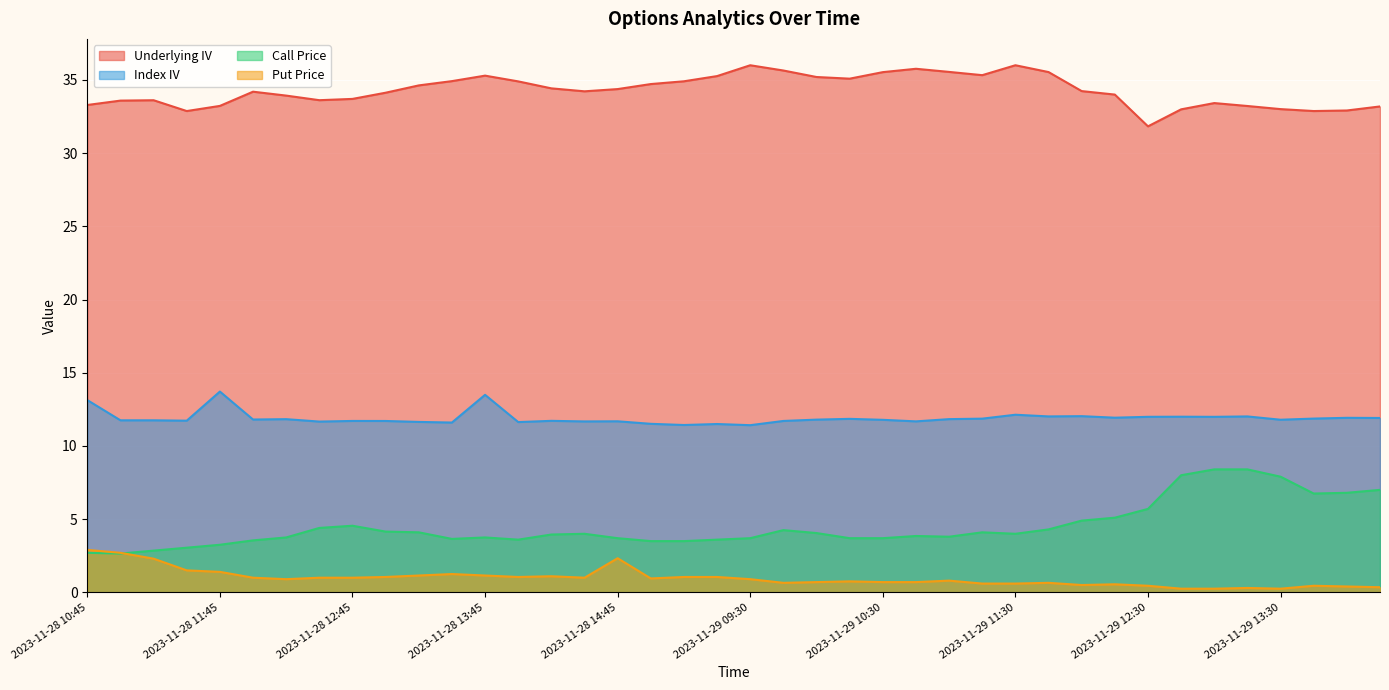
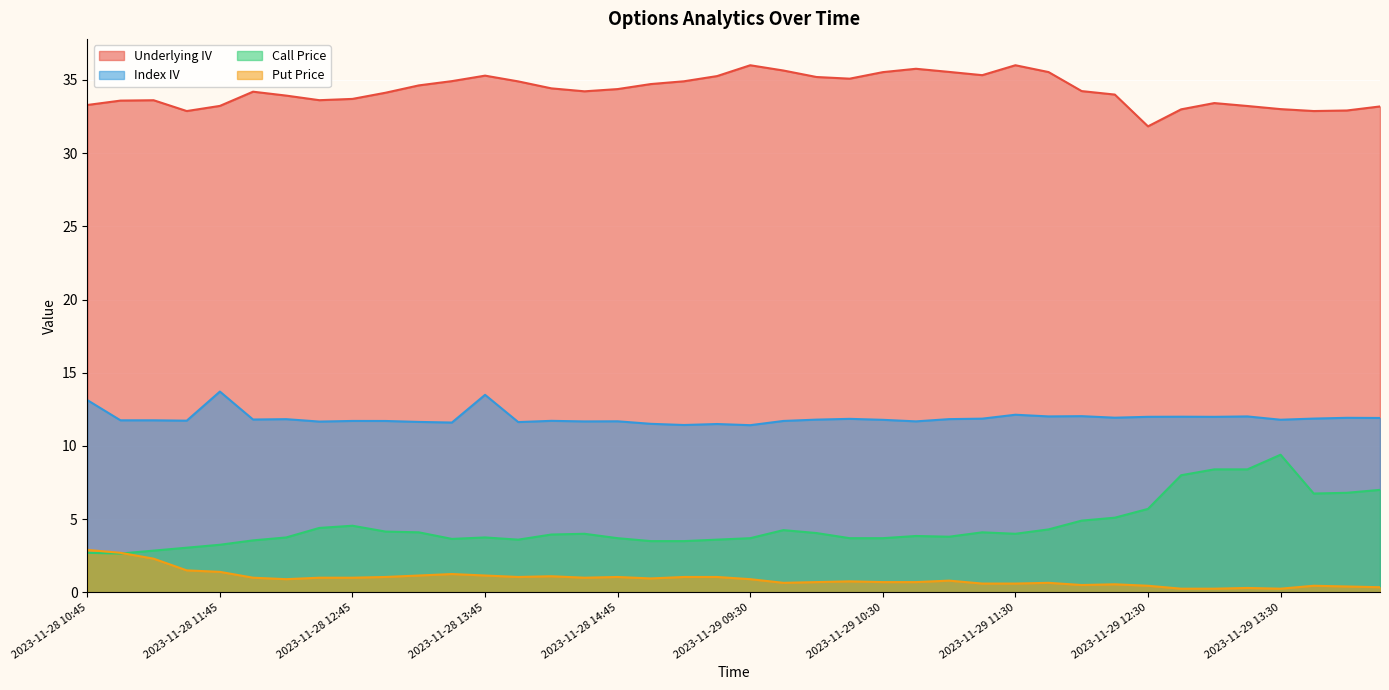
Put Price, 2023-11-28 14:45: 2.3 -> 1.1
Call Price, 2023-11-29 13:30: 7.9 -> 9.4
